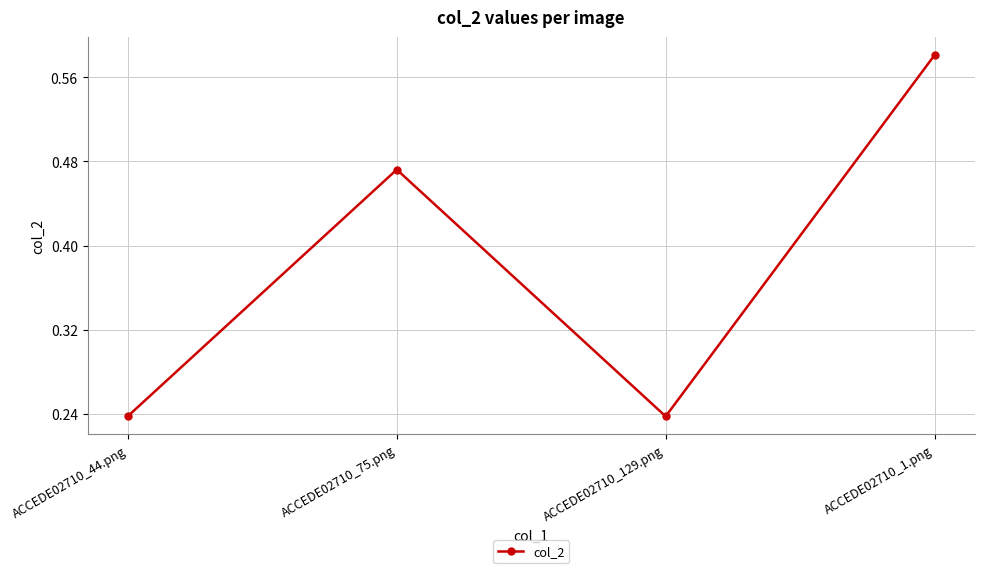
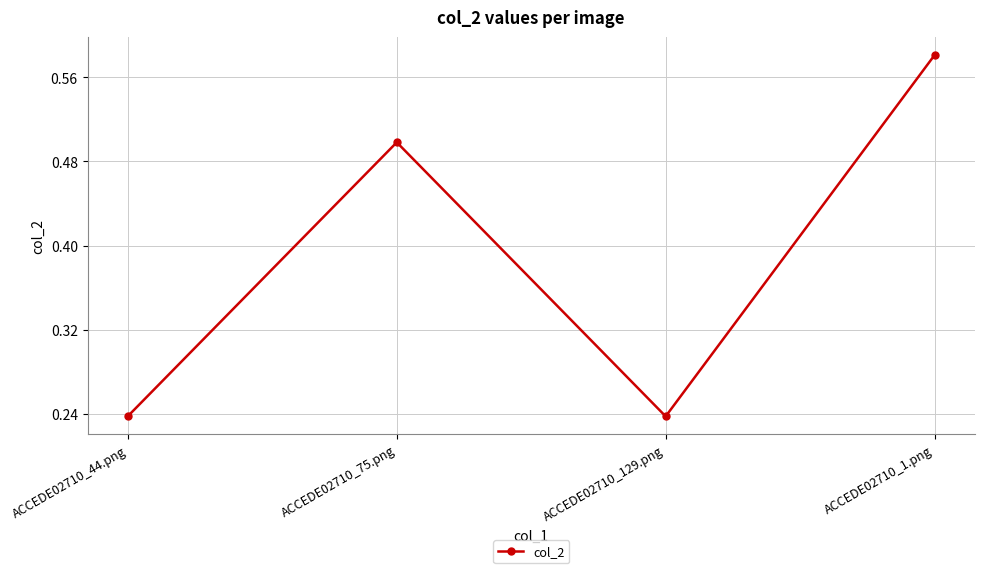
ACCEDE02710_75.png: 0.472 -> 0.498
